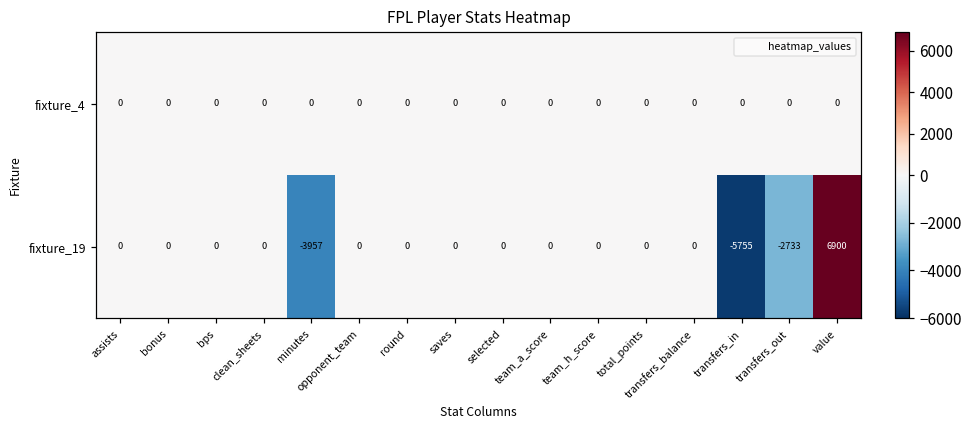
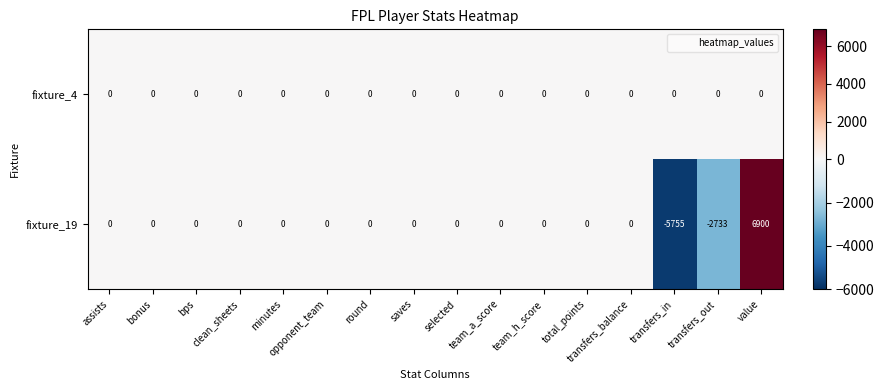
fixture_19, minutes: -3957 -> 0
